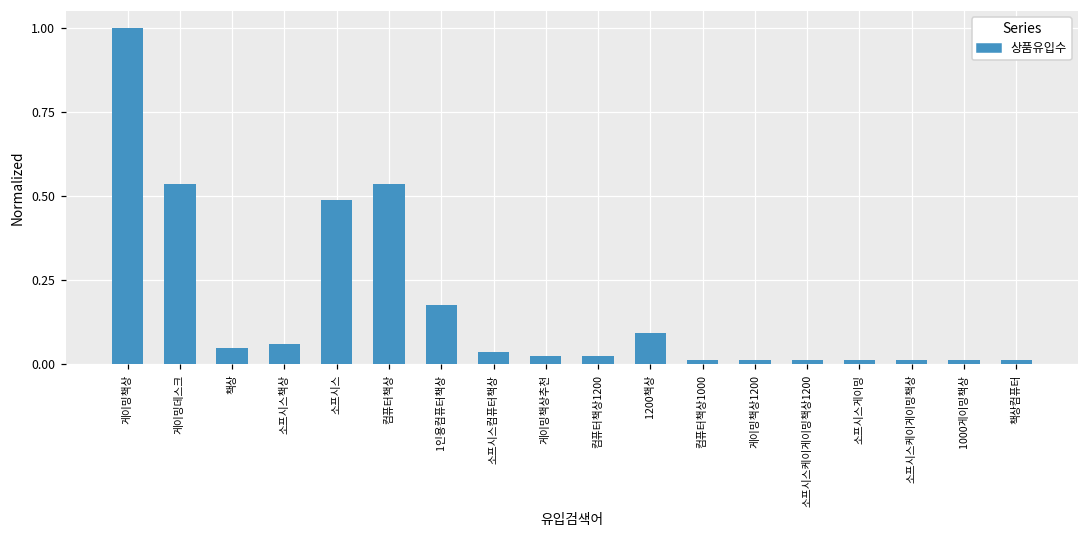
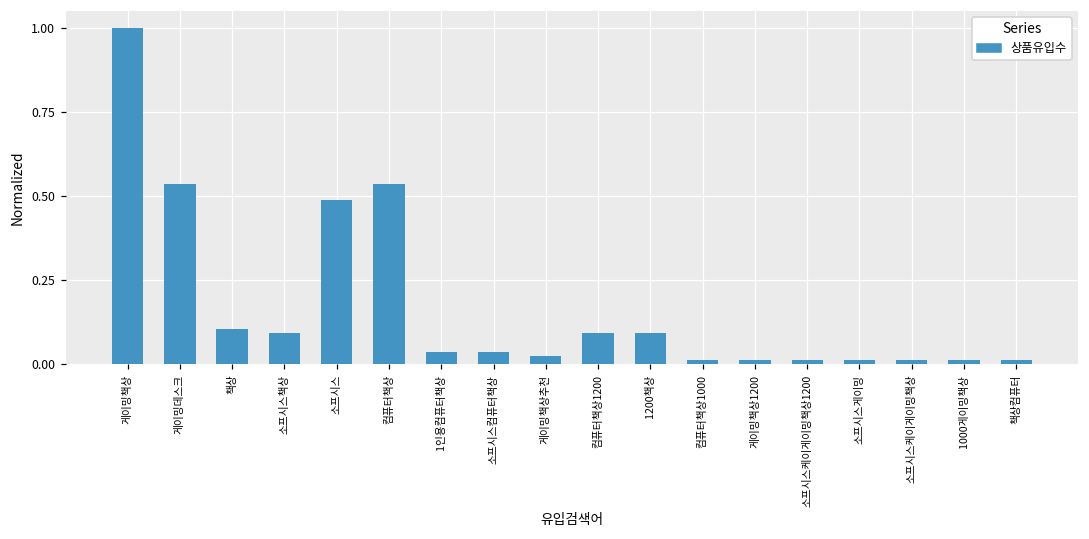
책상: 0.05 -> 0.10
소프시스책상: 0.06 -> 0.09
1인용컴퓨터책상: 0.17 -> 0.03
컴퓨터책상1200: 0.02 -> 0.09
